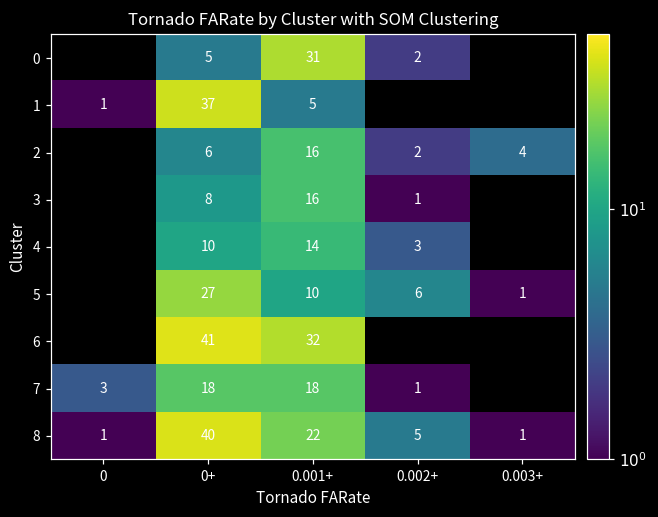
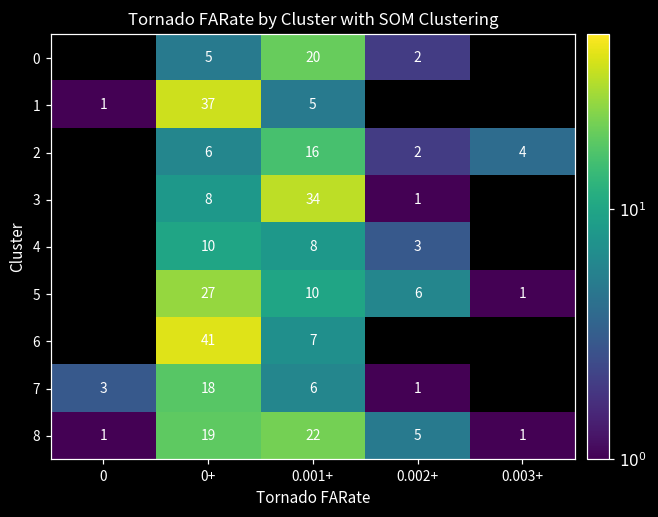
0, 0.001+: 31 -> 20
3, 0.001+: 16 -> 34
4, 0.001+: 14 -> 8
6, 0.001+: 32 -> 7
7, 0.001+: 18 -> 6
8, 0+: 40 -> 19
